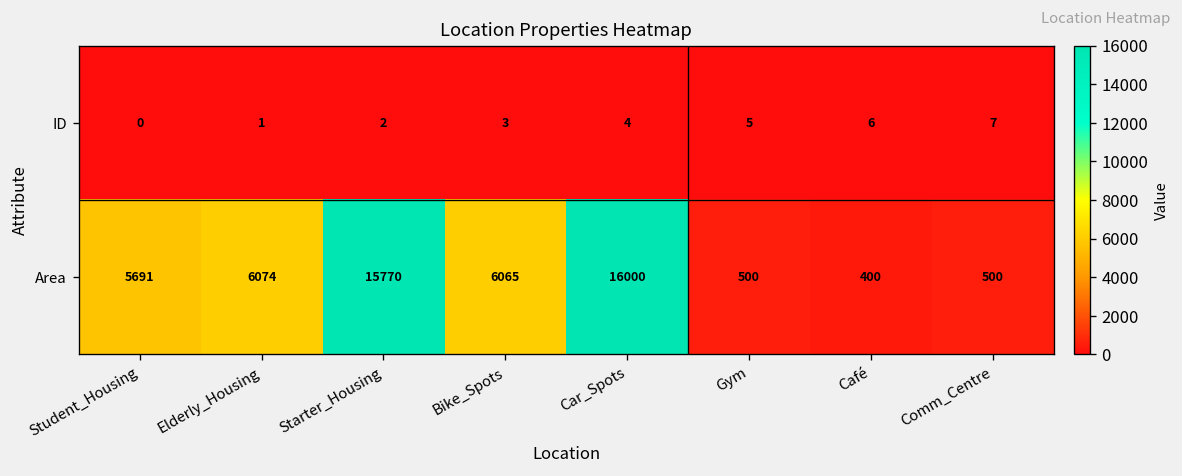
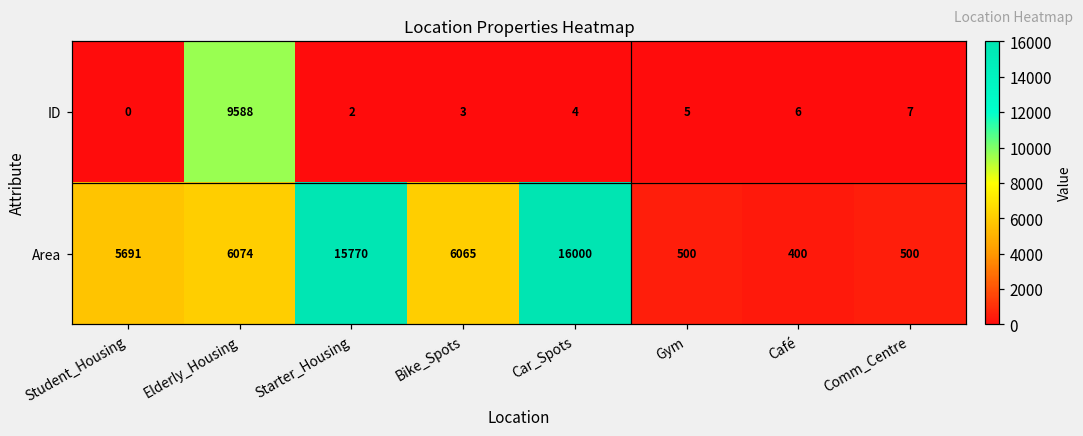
ID, Elderly_Housing: 1 -> 9588
